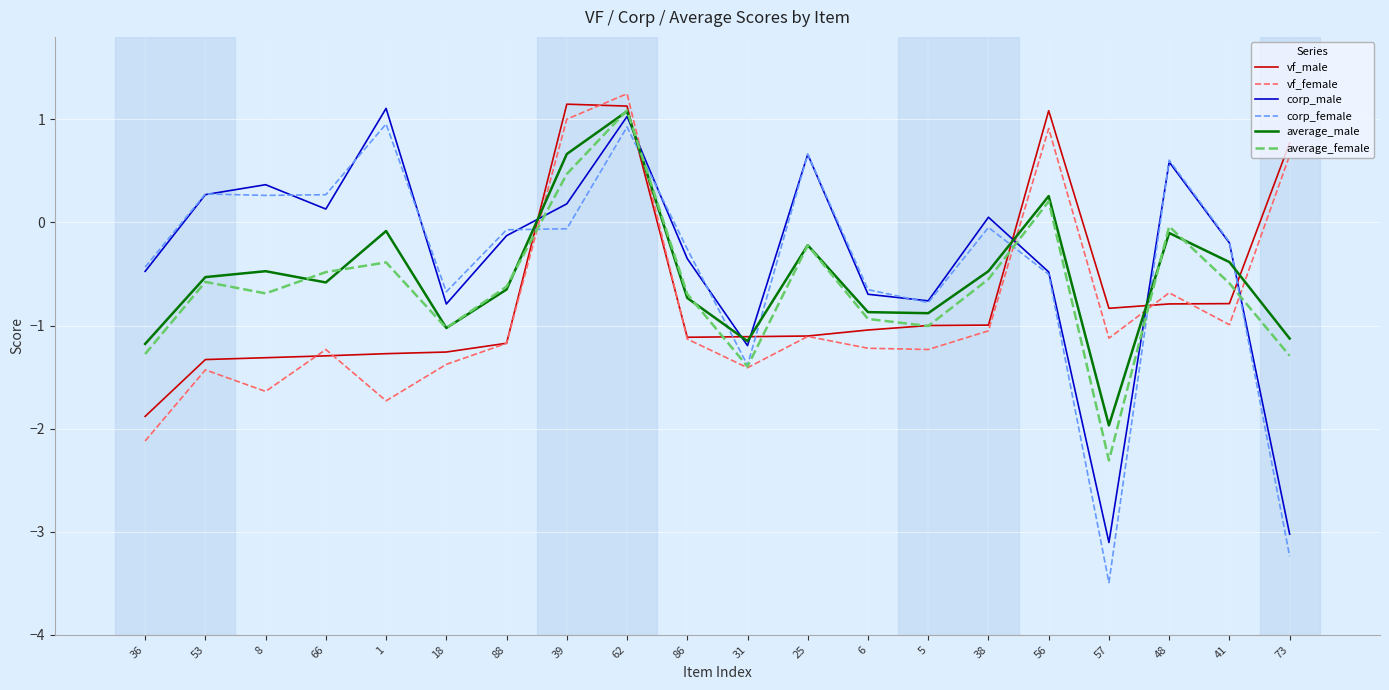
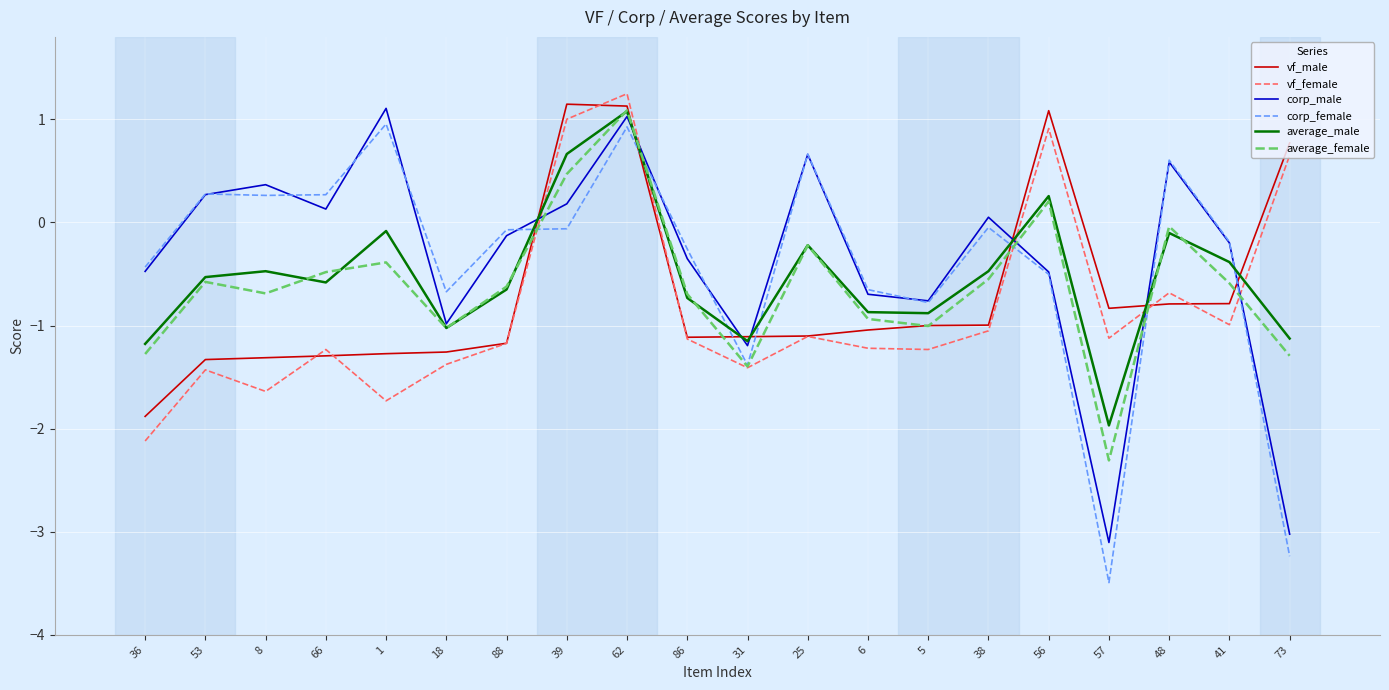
corp_male, 18: -0.79 -> -0.98
